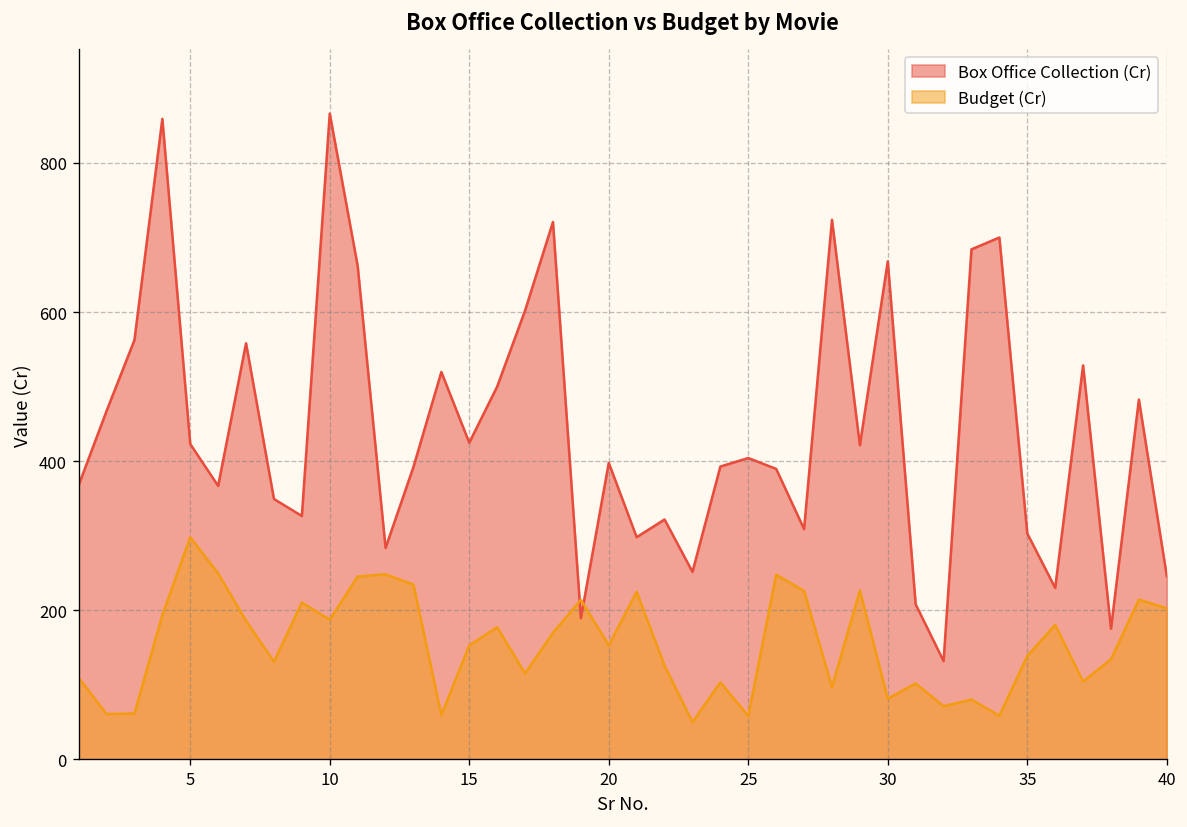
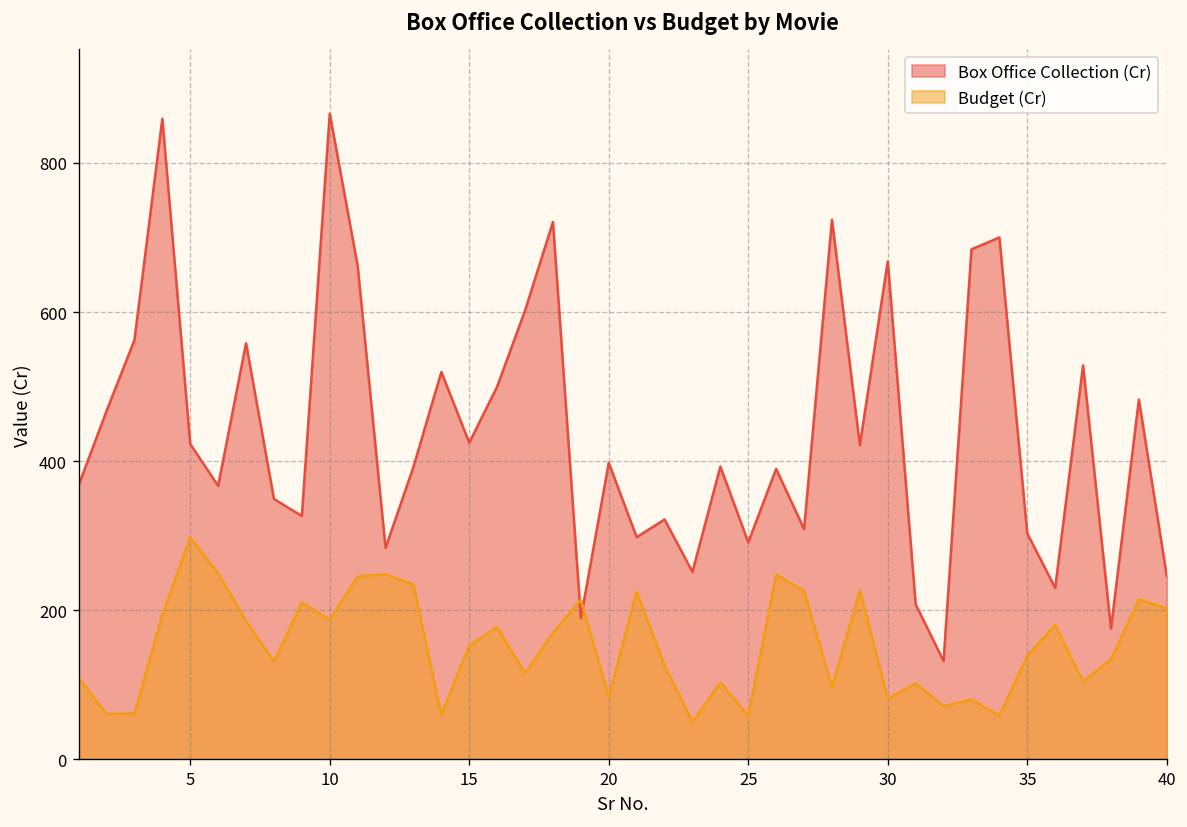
Budget (Cr), 20: 150 -> 80
Box Office Collection (Cr), 25: 400 -> 290
